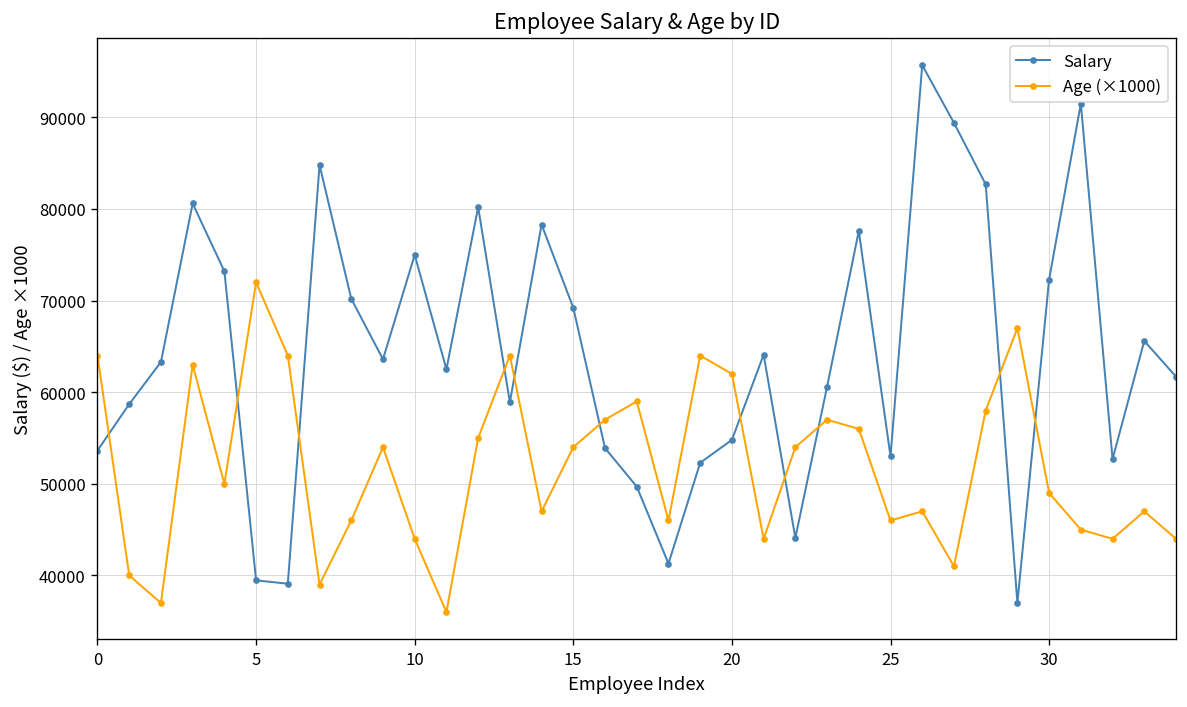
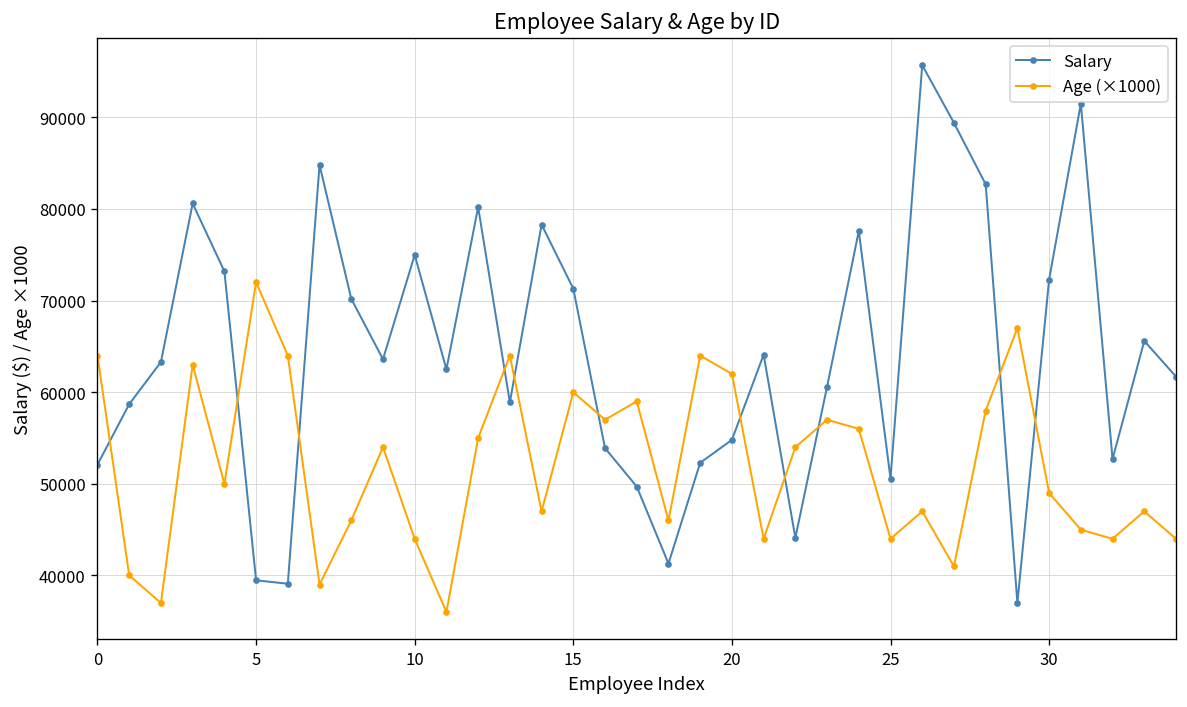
Salary, 0: 54000 -> 52000
Salary, 15: 69000 -> 71000
Age (×1000), 15: 54000 -> 60000
Salary, 25: 53000 -> 51000
Age (×1000), 25: 46000 -> 44000
